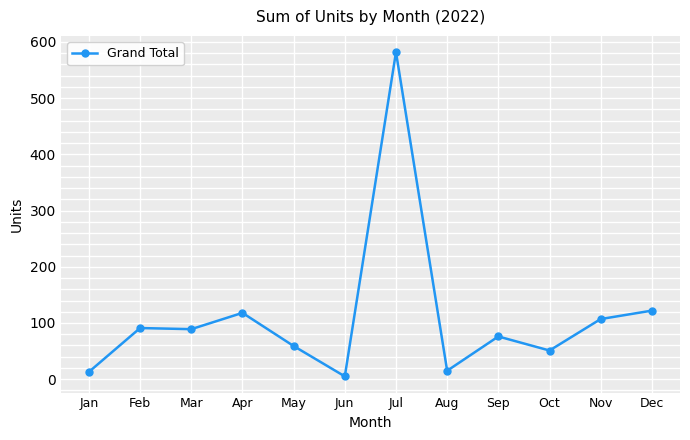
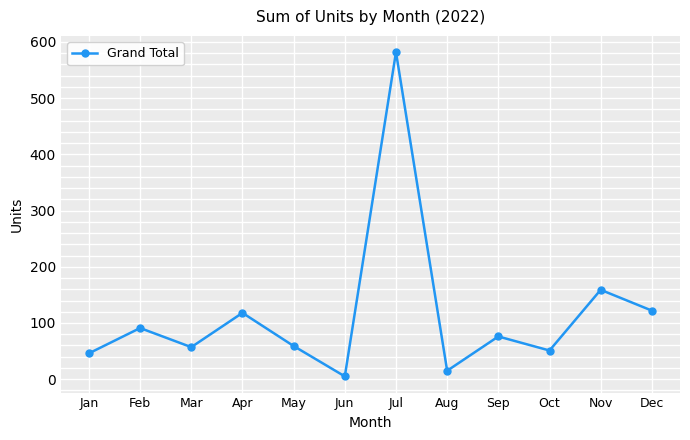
Jan: 10 -> 50
Mar: 90 -> 60
Nov: 110 -> 160
